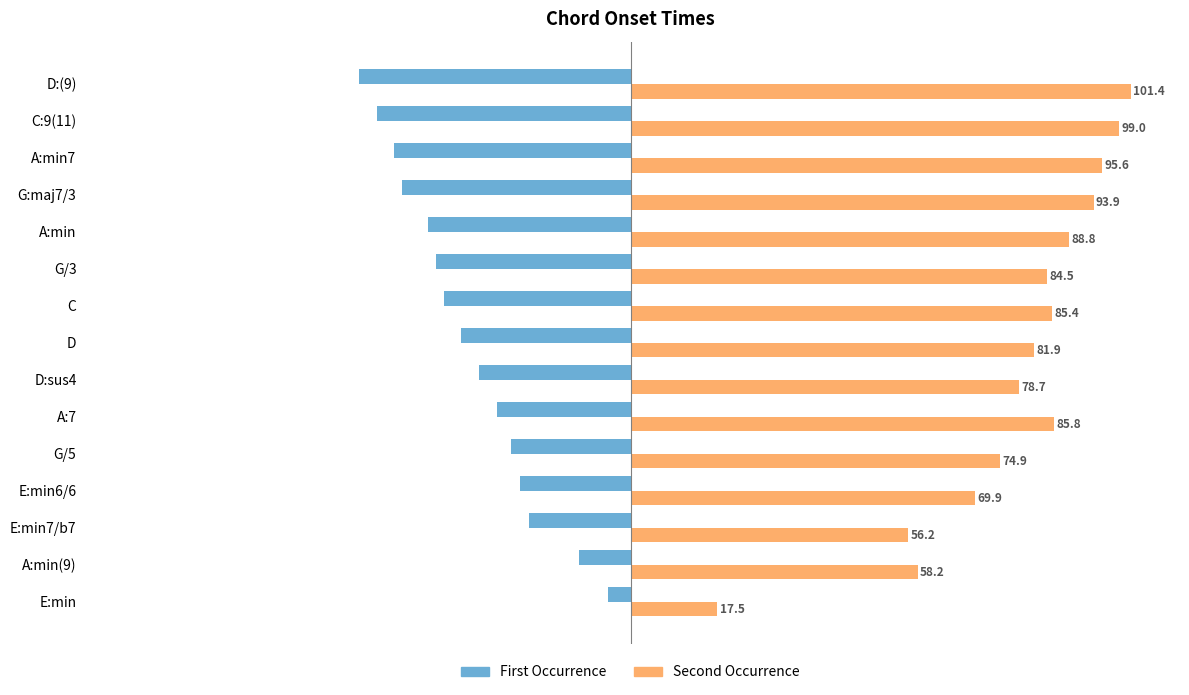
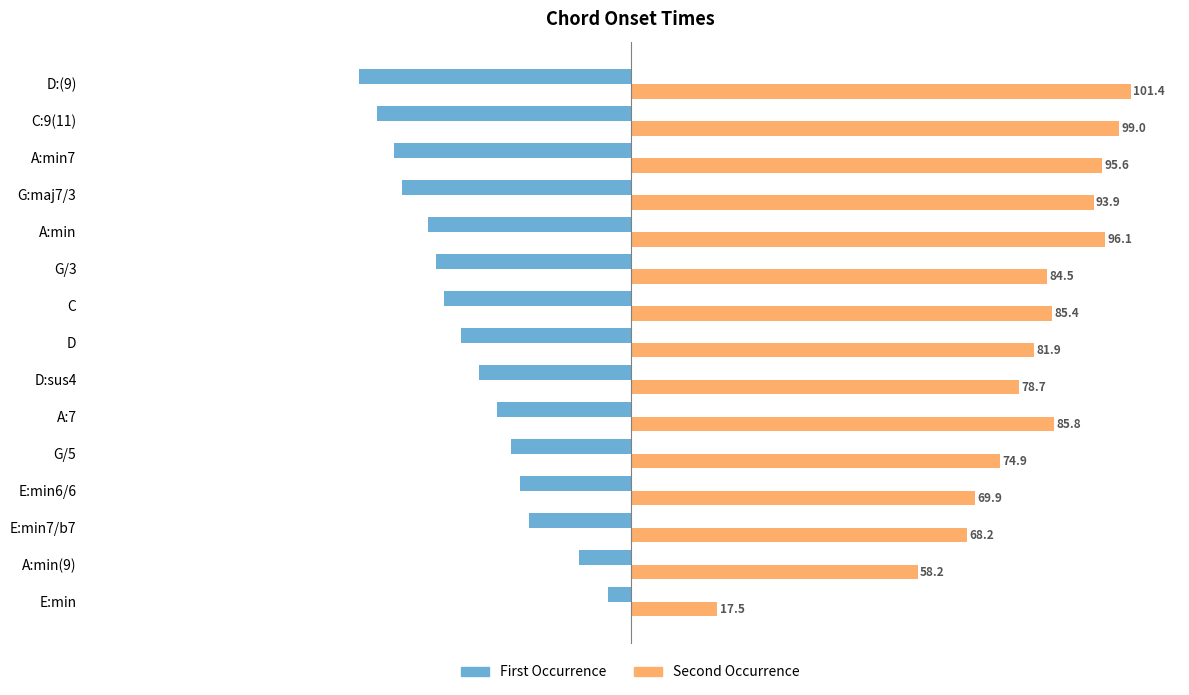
Second Occurrence, A:min: 88.8 -> 96.1
Second Occurrence, E:min7/b7: 56.2 -> 68.2
